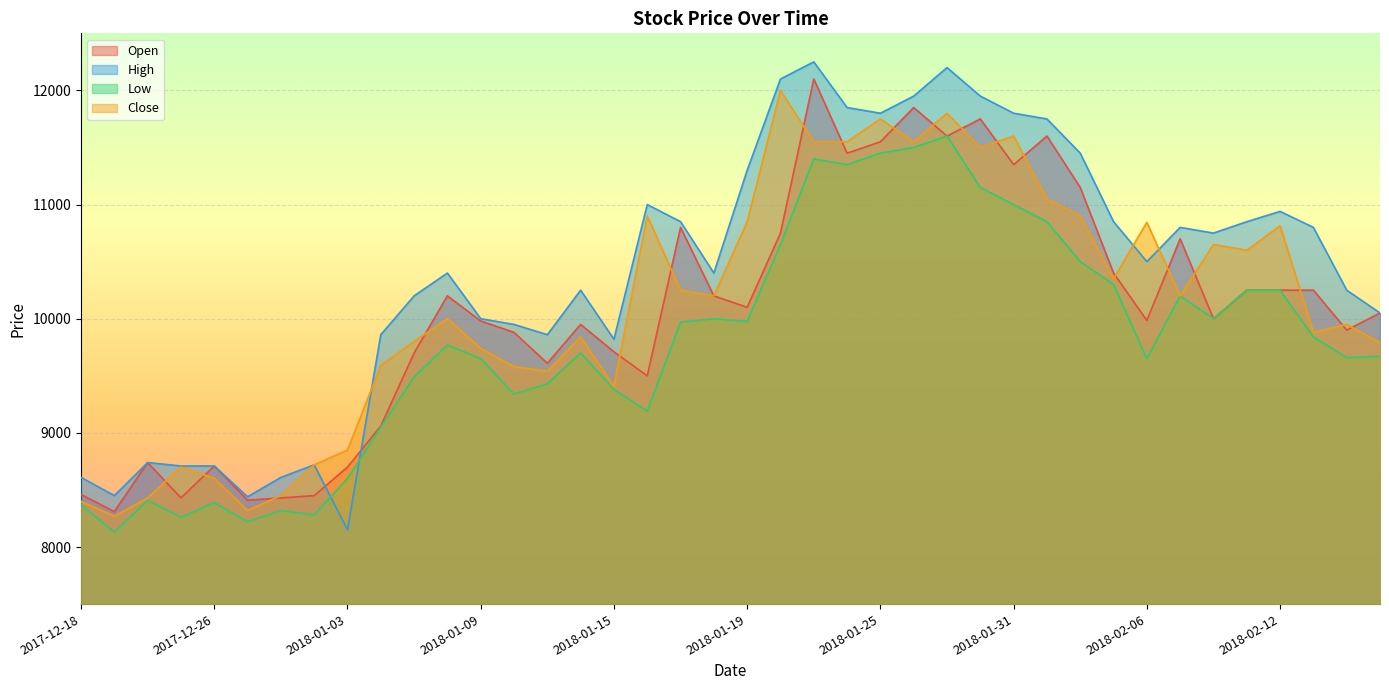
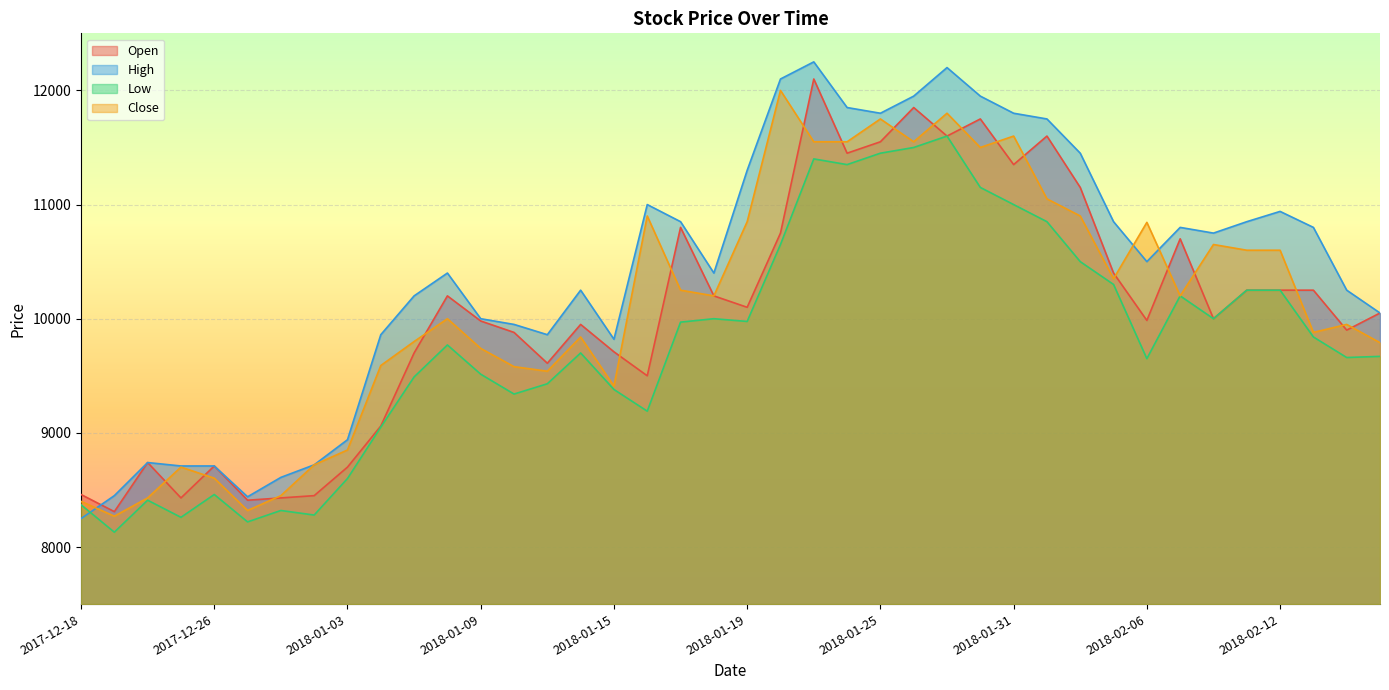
High, 2017-12-18: 8610 -> 8250
Low, 2017-12-26: 8390 -> 8460
High, 2018-01-03: 8150 -> 8940
Low, 2018-01-09: 9650 -> 9510
Close, 2018-02-12: 10810 -> 10600
